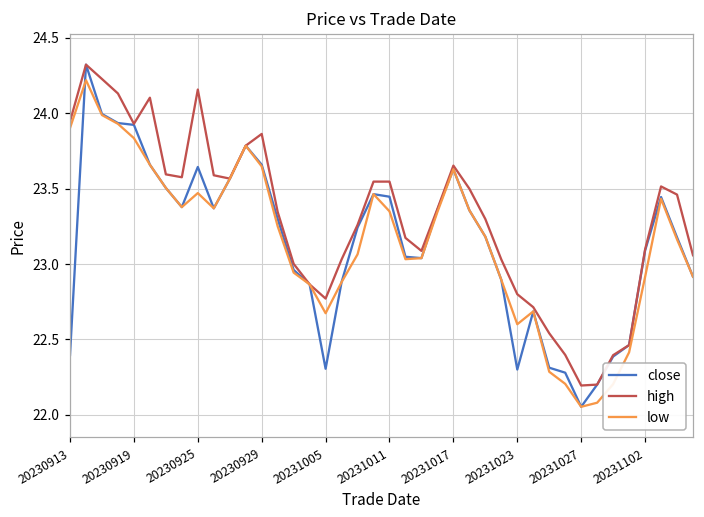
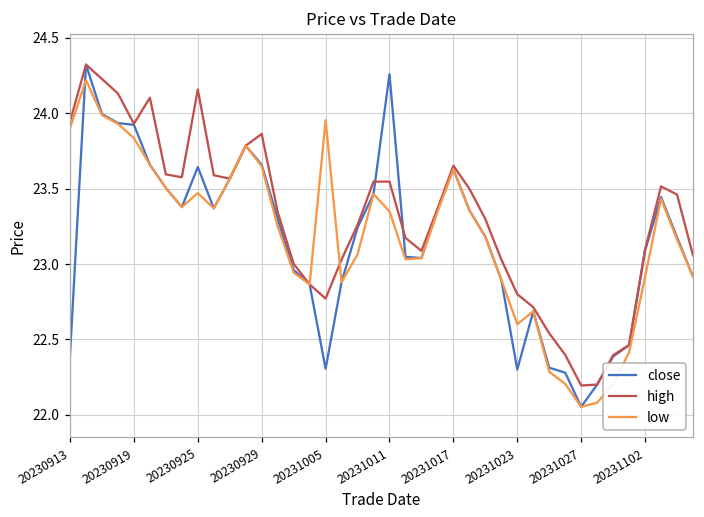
low, 20231005: 22.67 -> 23.95
close, 20231011: 23.45 -> 24.26
